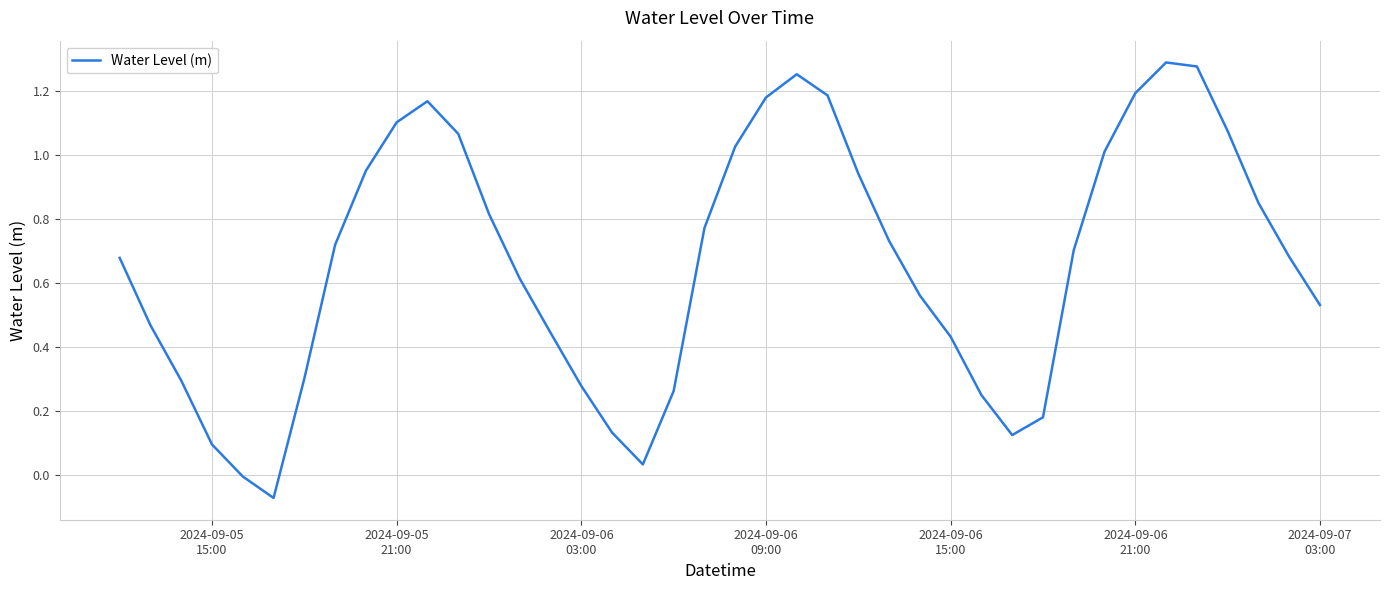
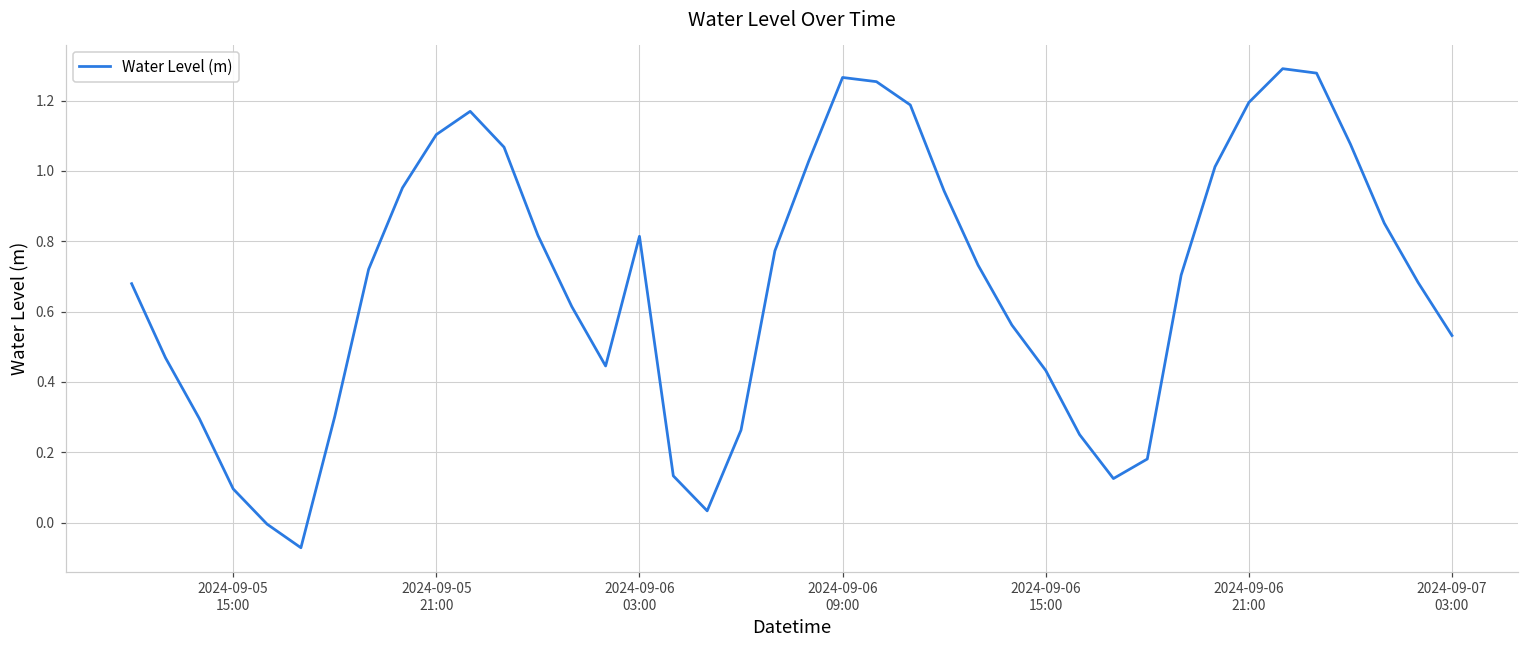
2024-09-06 03:00: 0.28 -> 0.81
2024-09-06 09:00: 1.18 -> 1.27
